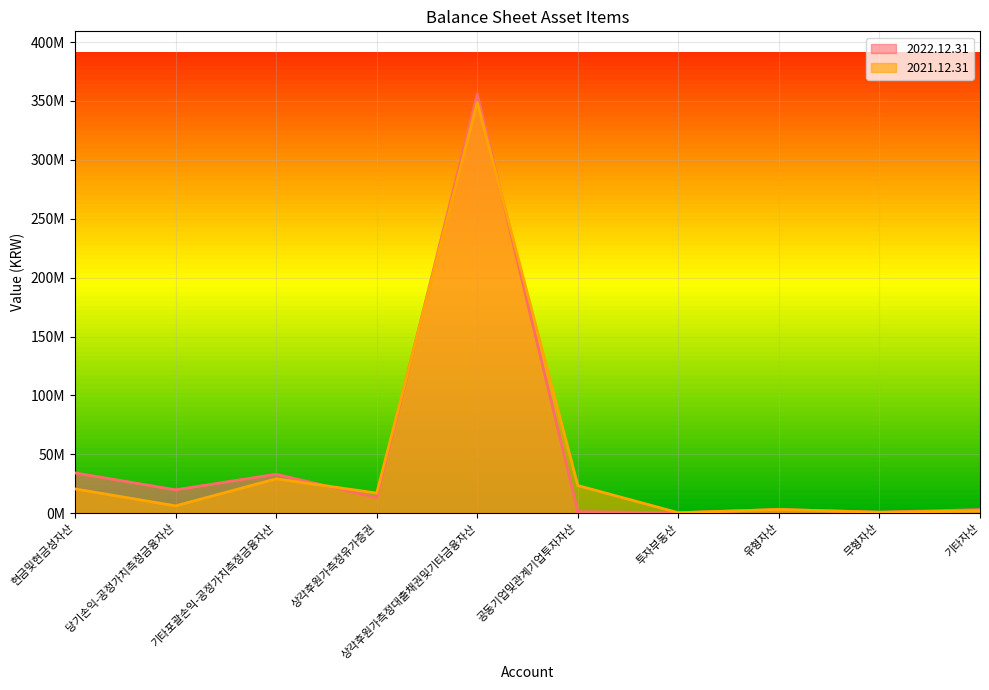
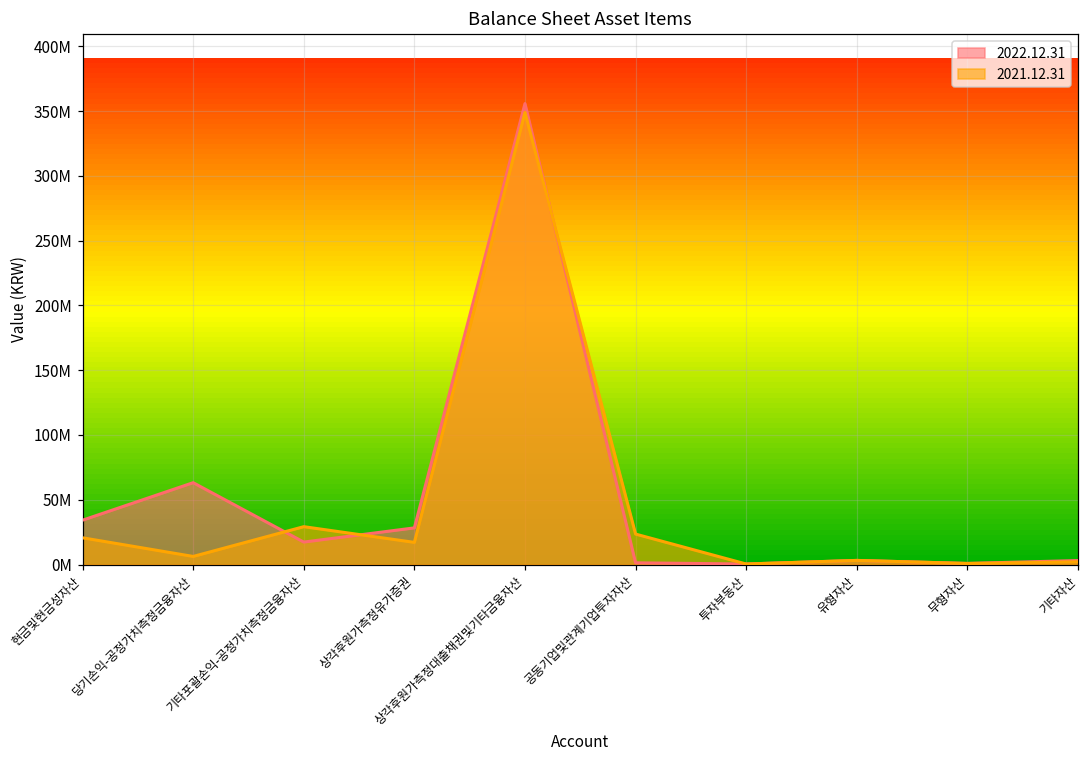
2022.12.31, 당기손익-공정가치측정금융자산: 20000000 -> 63000000
2022.12.31, 기타포괄손익-공정가치측정금융자산: 33000000 -> 17000000
2022.12.31, 상각후원가측정유가증권: 13000000 -> 28000000
